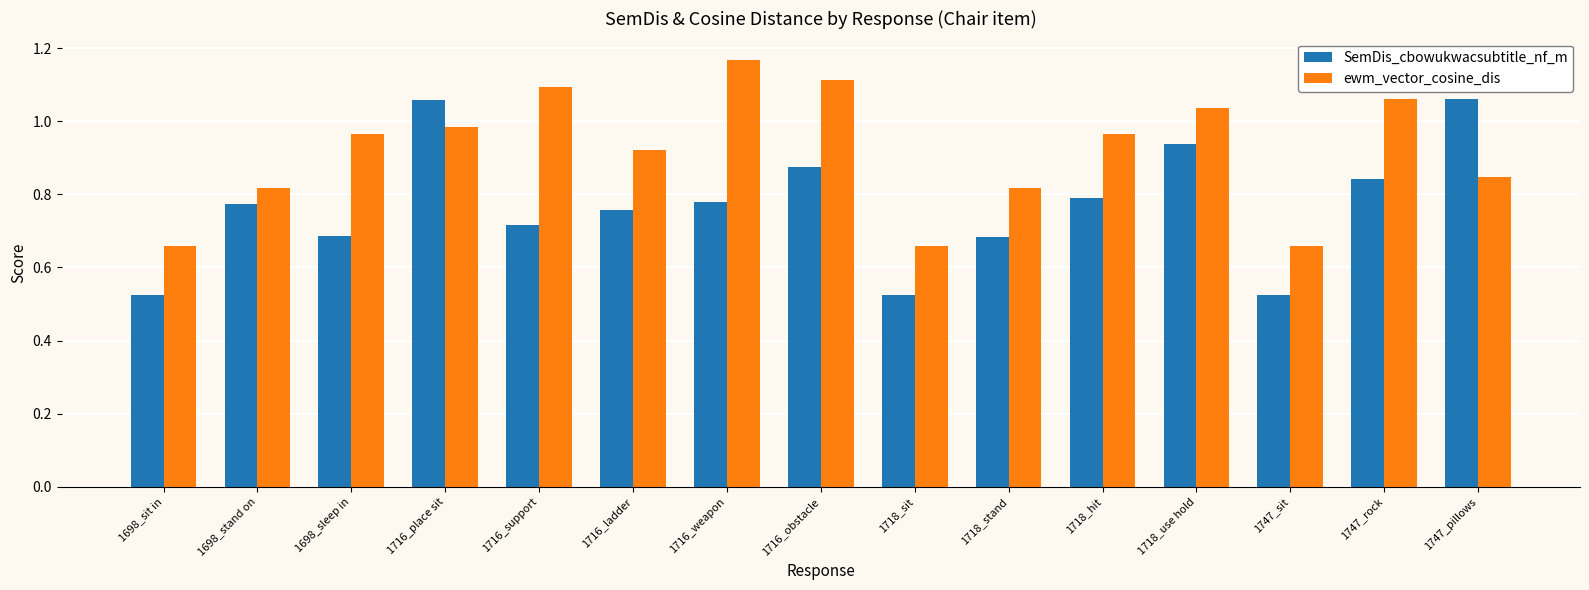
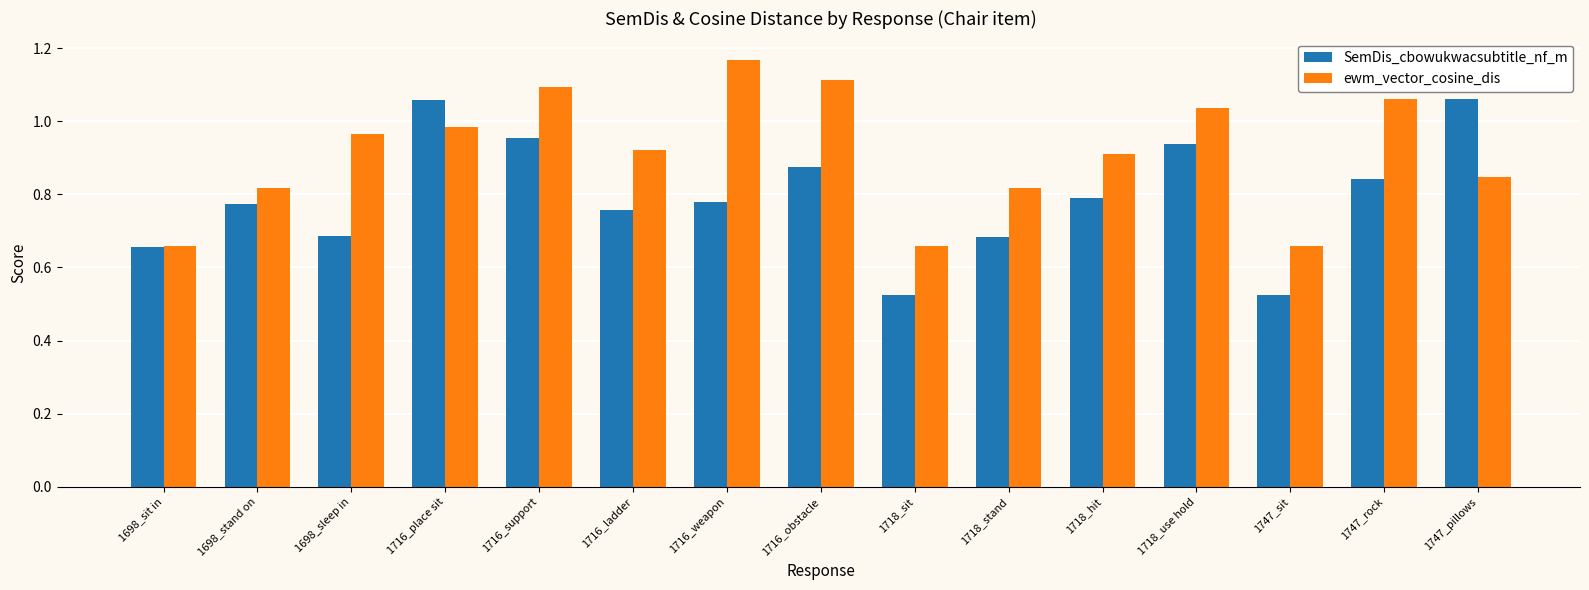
SemDis_cbowukwacsubtitle_nf_m, 1698_sit in: 0.52 -> 0.66
SemDis_cbowukwacsubtitle_nf_m, 1716_support: 0.71 -> 0.95
ewm_vector_cosine_dis, 1718_hit: 0.97 -> 0.91
